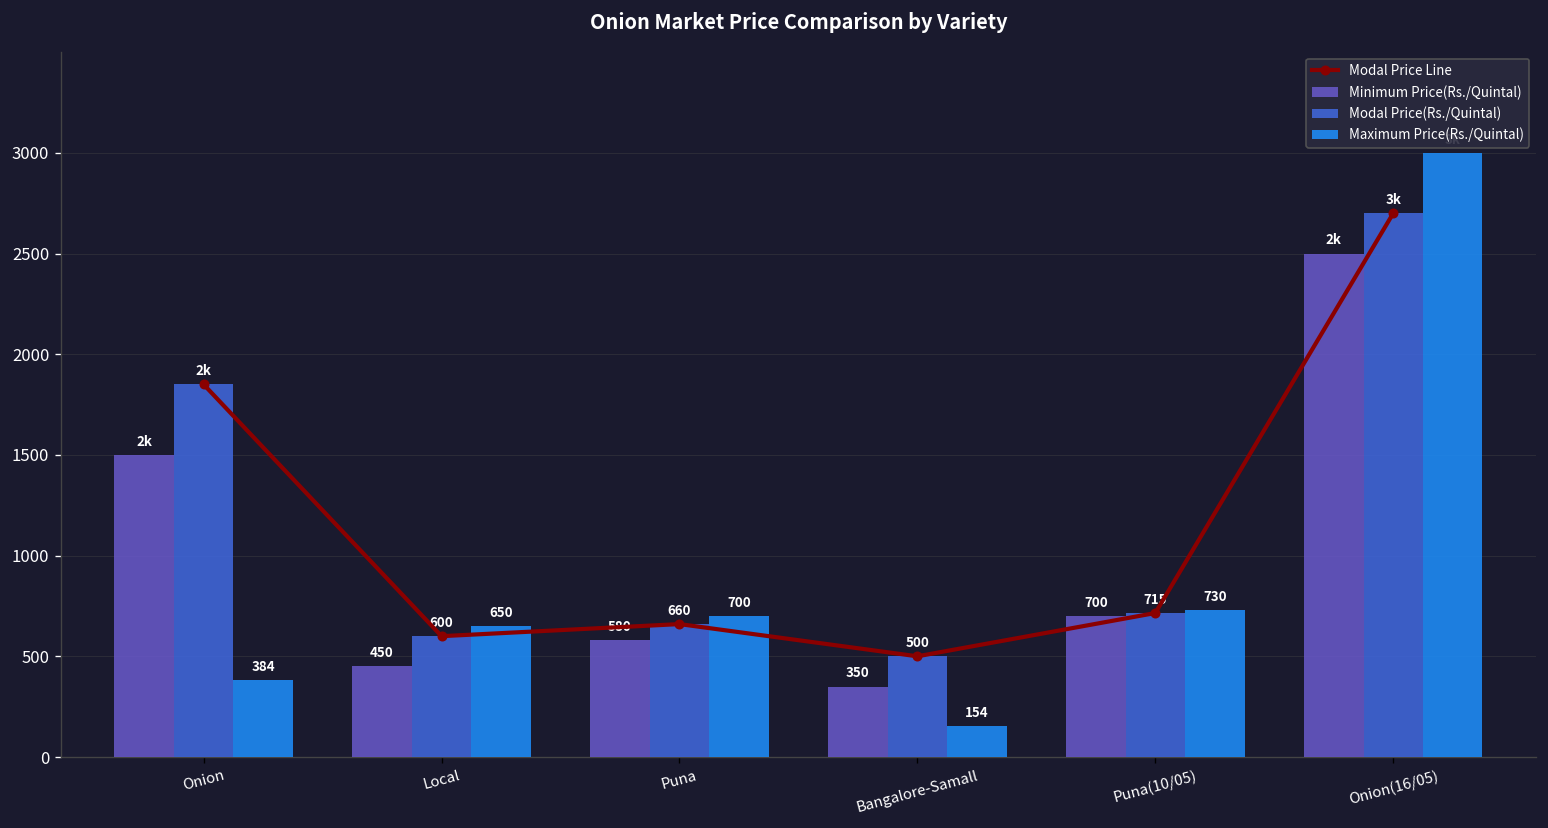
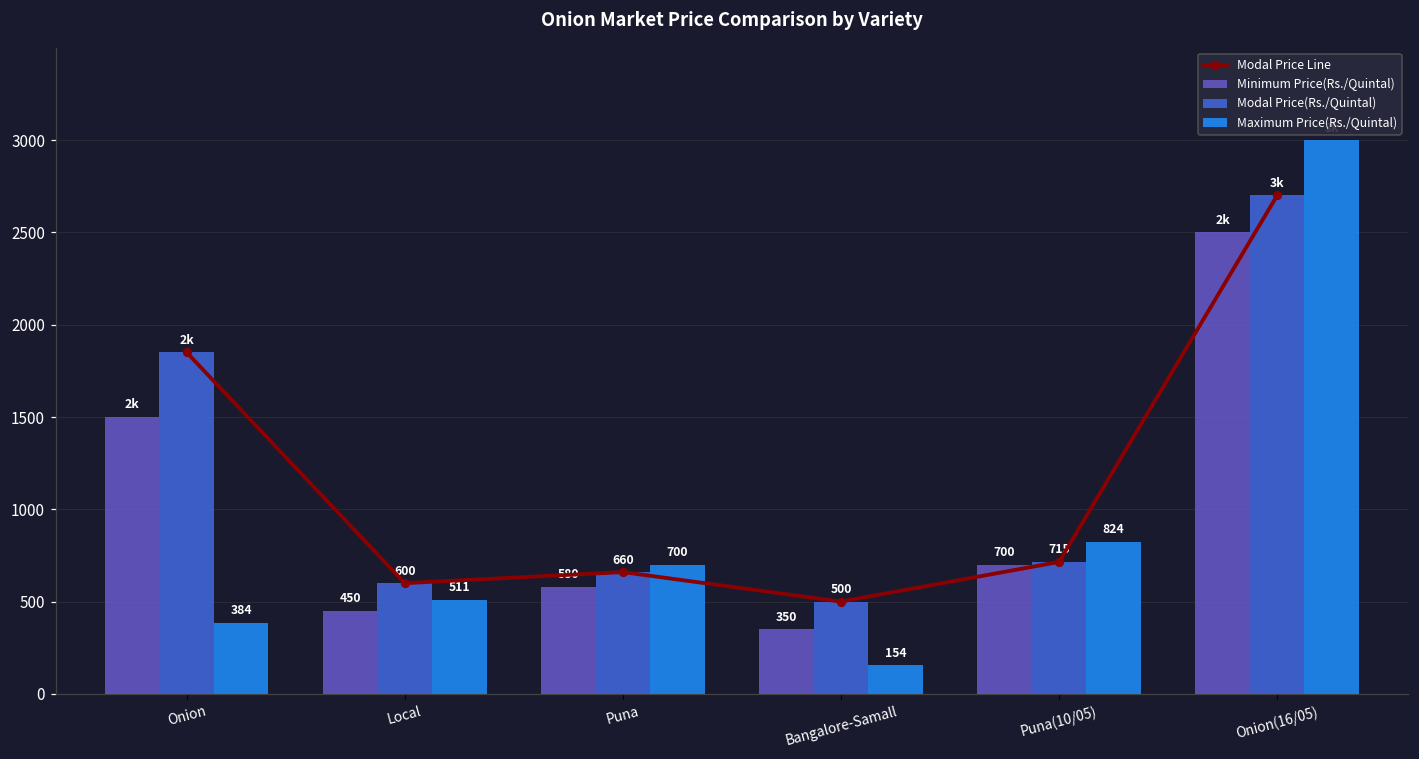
Maximum Price(Rs./Quintal), Local: 650 -> 511
Maximum Price(Rs./Quintal), Puna(10/05): 730 -> 824
